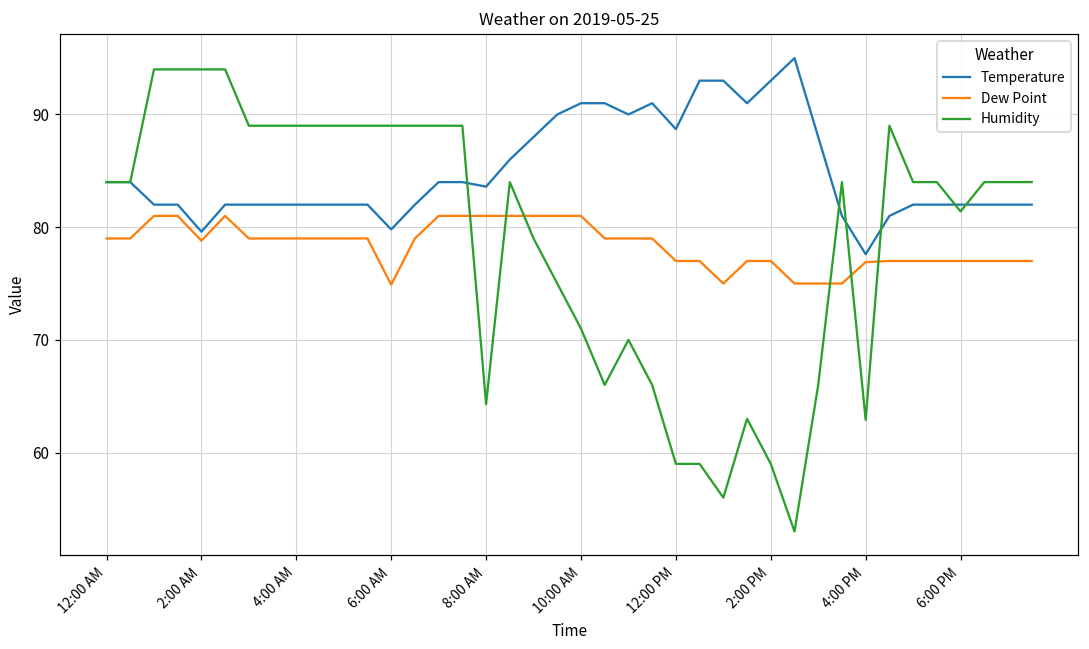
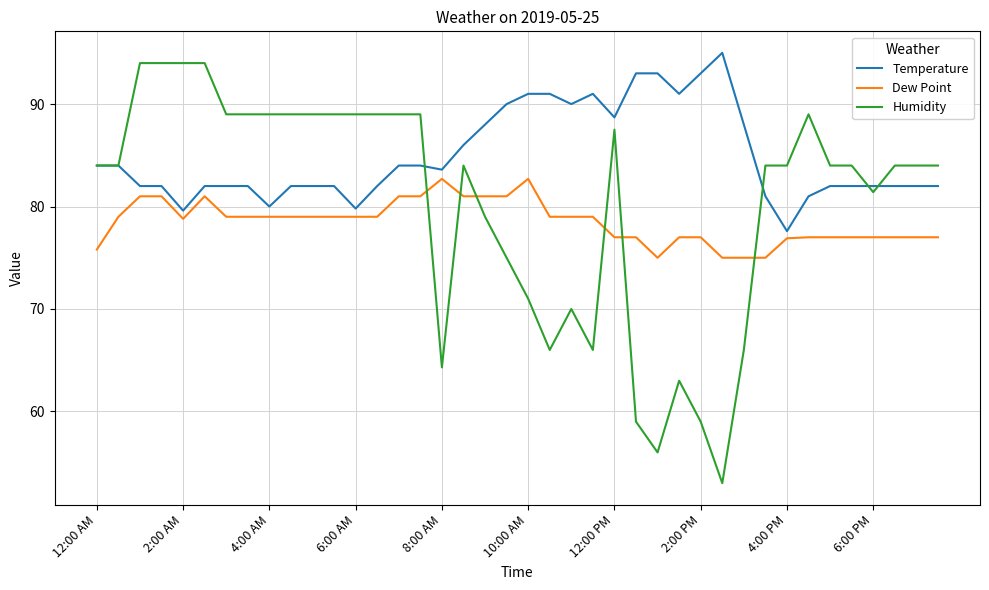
Dew Point, 12:00 AM: 79.0 -> 75.8
Temperature, 4:00 AM: 82 -> 80
Dew Point, 6:00 AM: 74.9 -> 79.0
Dew Point, 8:00 AM: 81.0 -> 82.7
Dew Point, 10:00 AM: 81.0 -> 82.7
Humidity, 12:00 PM: 59.0 -> 87.5
Humidity, 4:00 PM: 62.9 -> 84.0
